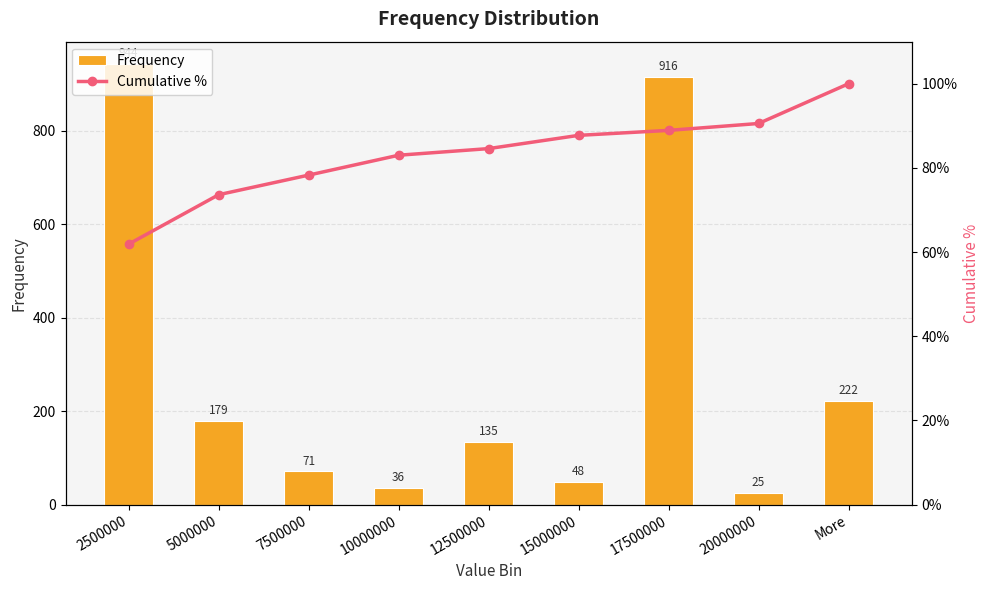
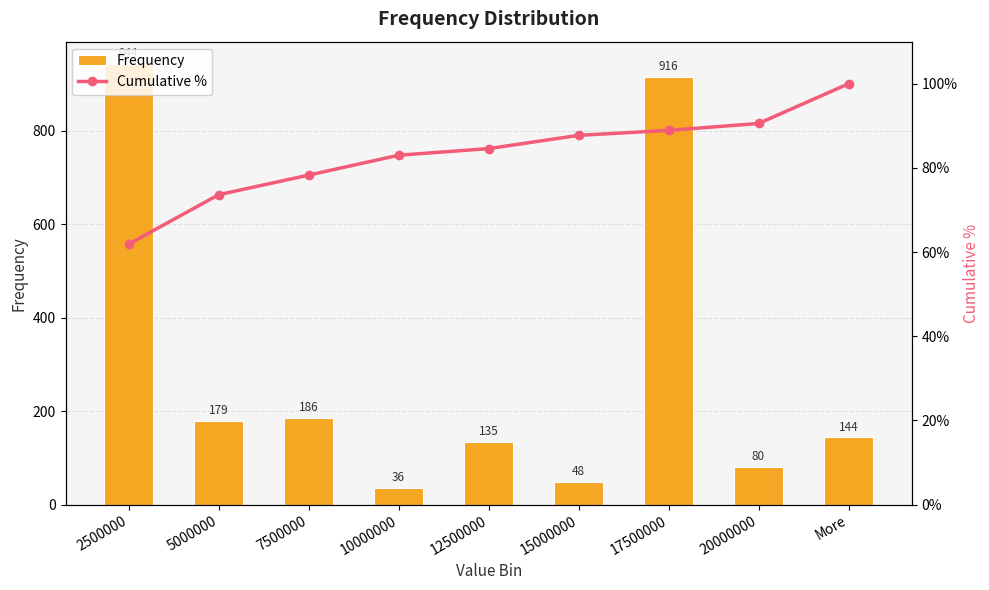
Frequency, 7500000: 71 -> 186
Frequency, 20000000: 25 -> 80
Frequency, More: 222 -> 144
